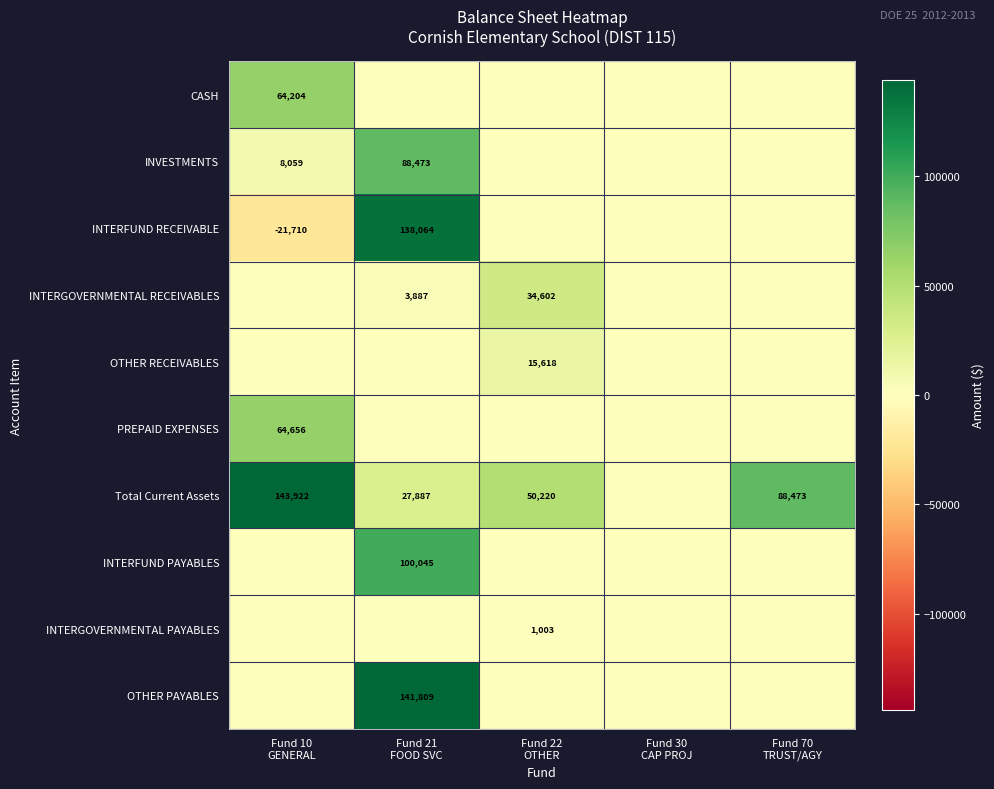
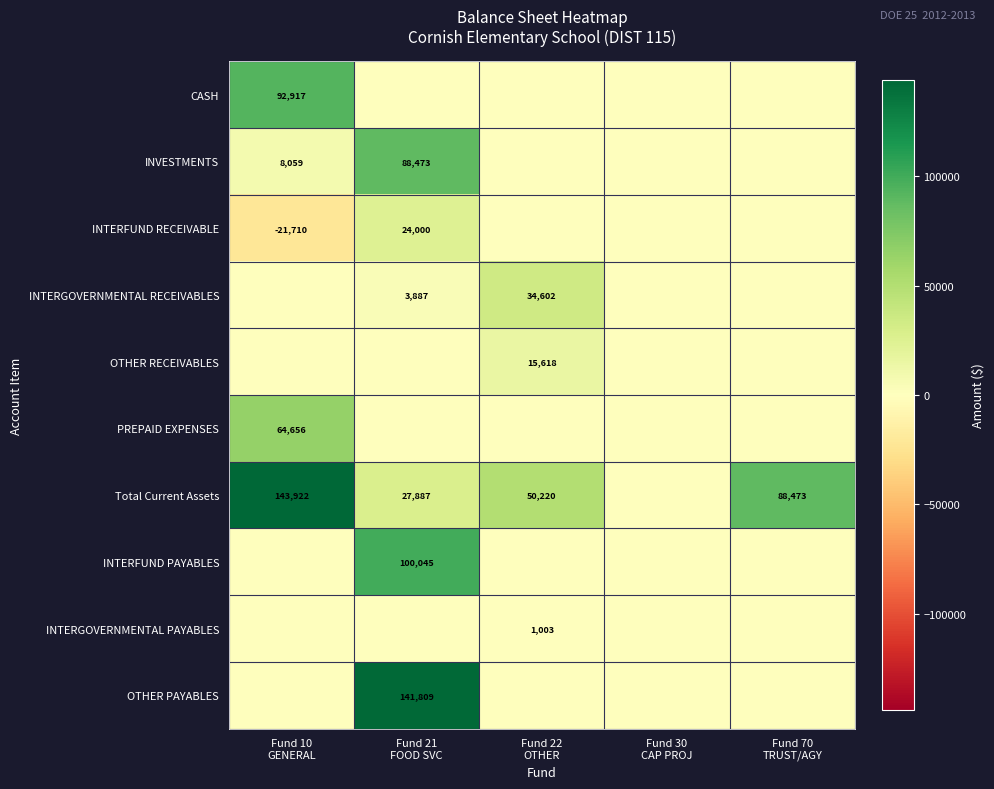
CASH, Fund 10 GENERAL: 64,204 -> 92,917
INTERFUND RECEIVABLE, Fund 21 FOOD SVC: 138,064 -> 24,000
